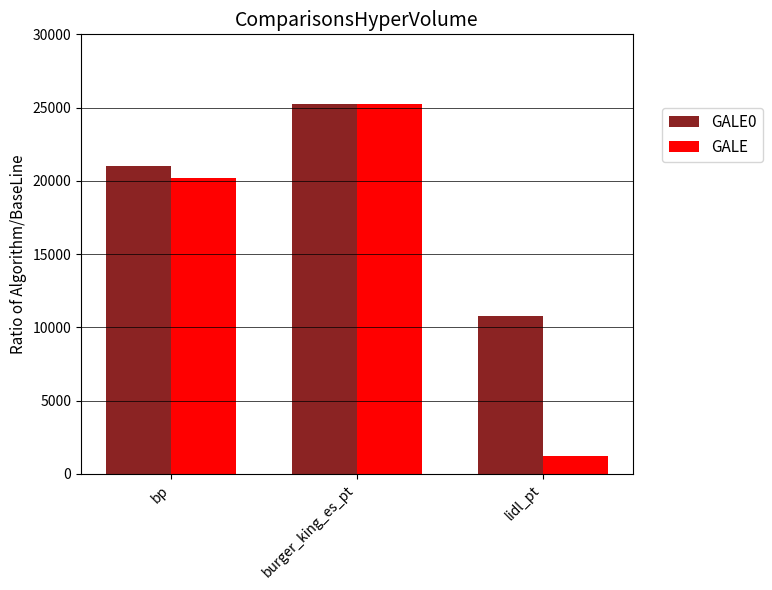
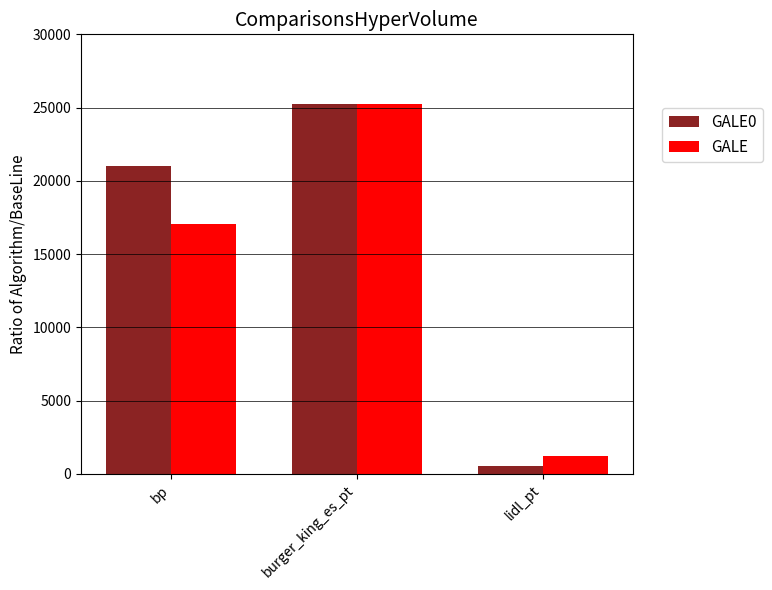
GALE, bp: 20200 -> 17100
GALE0, lidl_pt: 10800 -> 600
